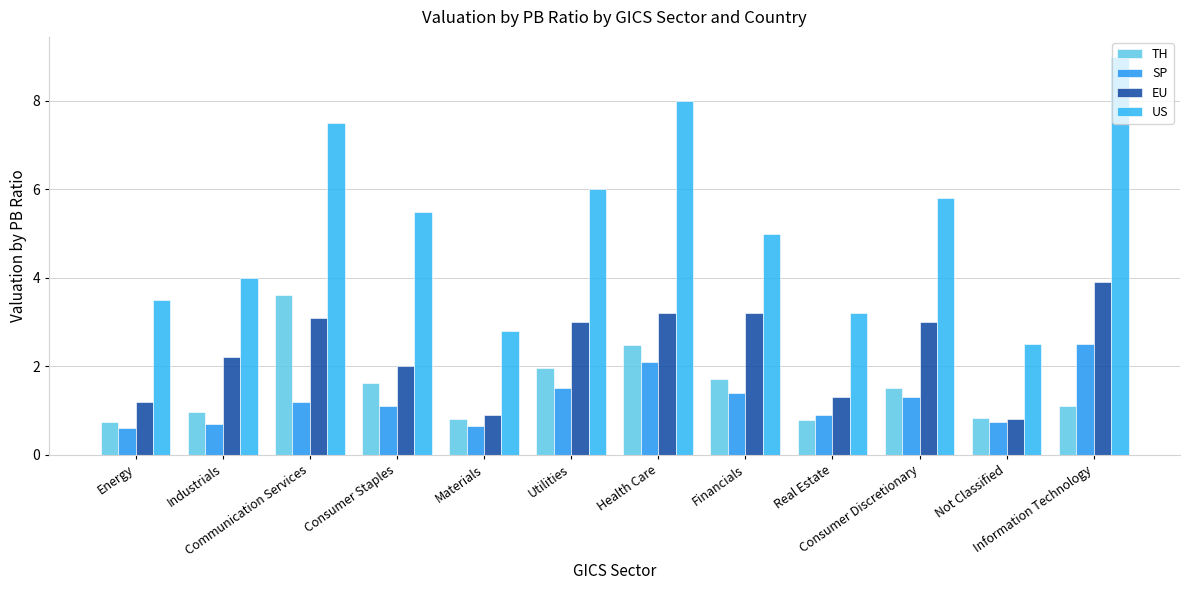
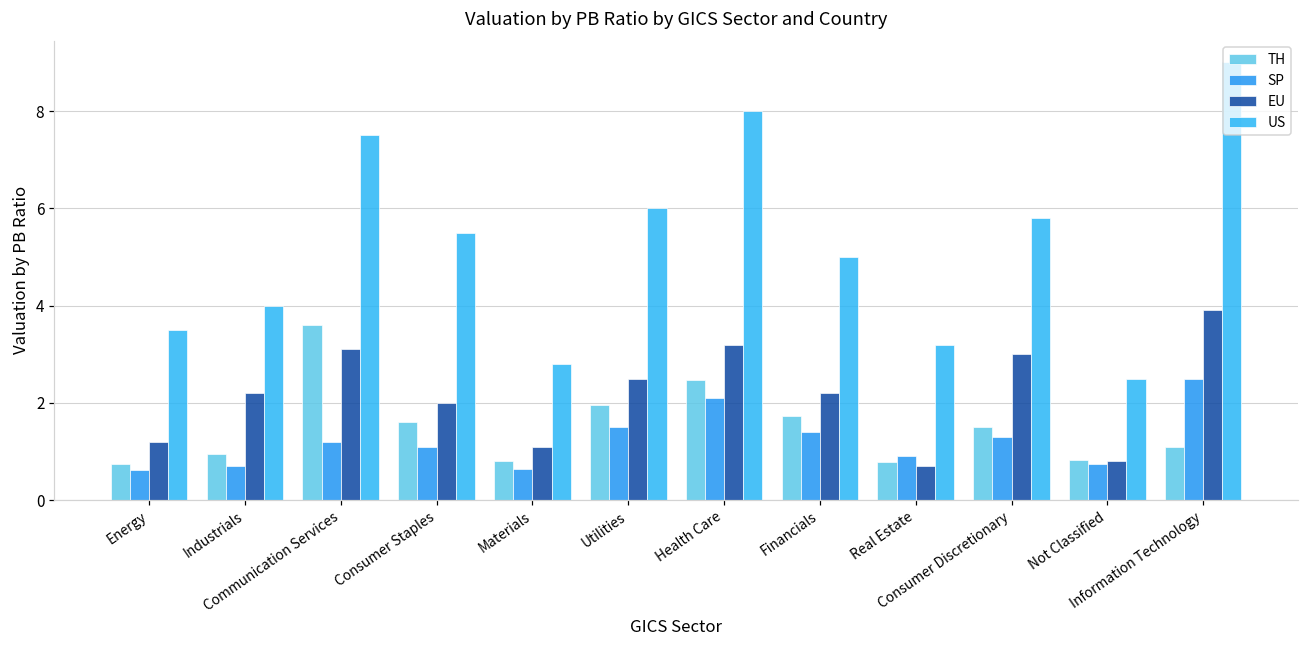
EU, Materials: 0.9 -> 1.1
EU, Utilities: 3.0 -> 2.5
EU, Financials: 3.2 -> 2.2
EU, Real Estate: 1.3 -> 0.7
